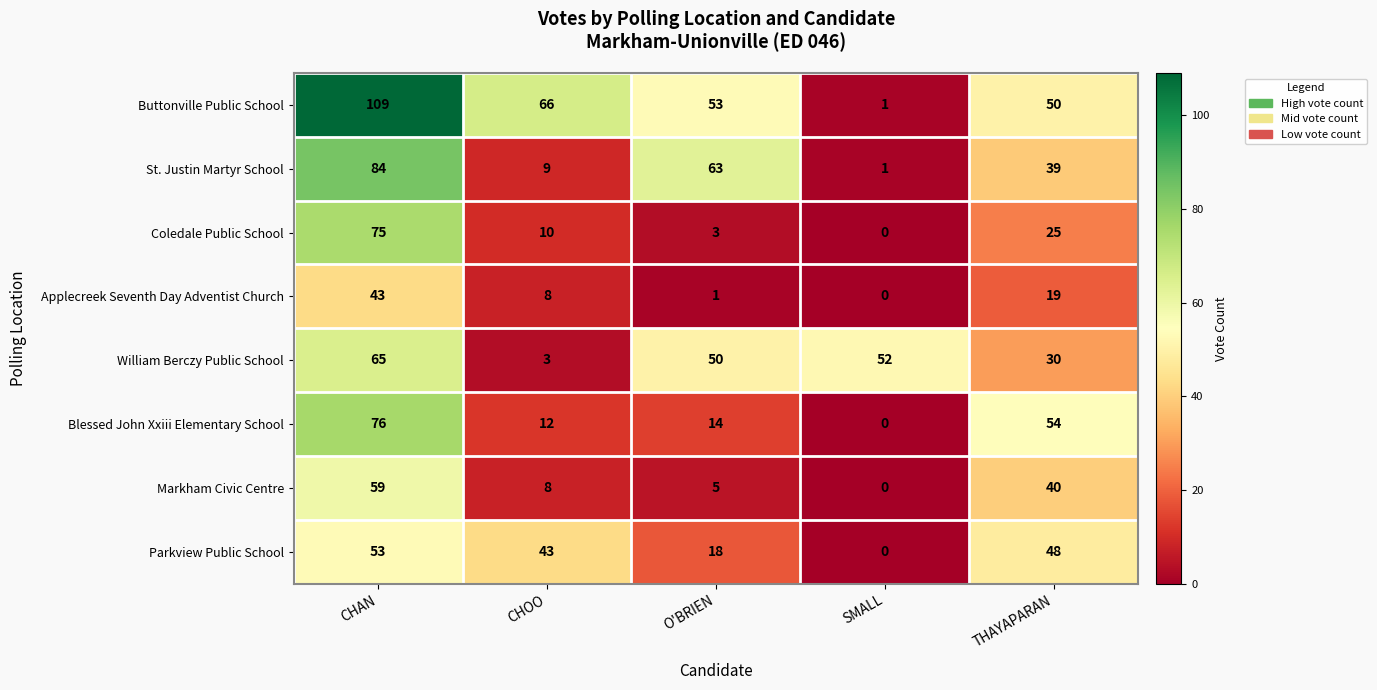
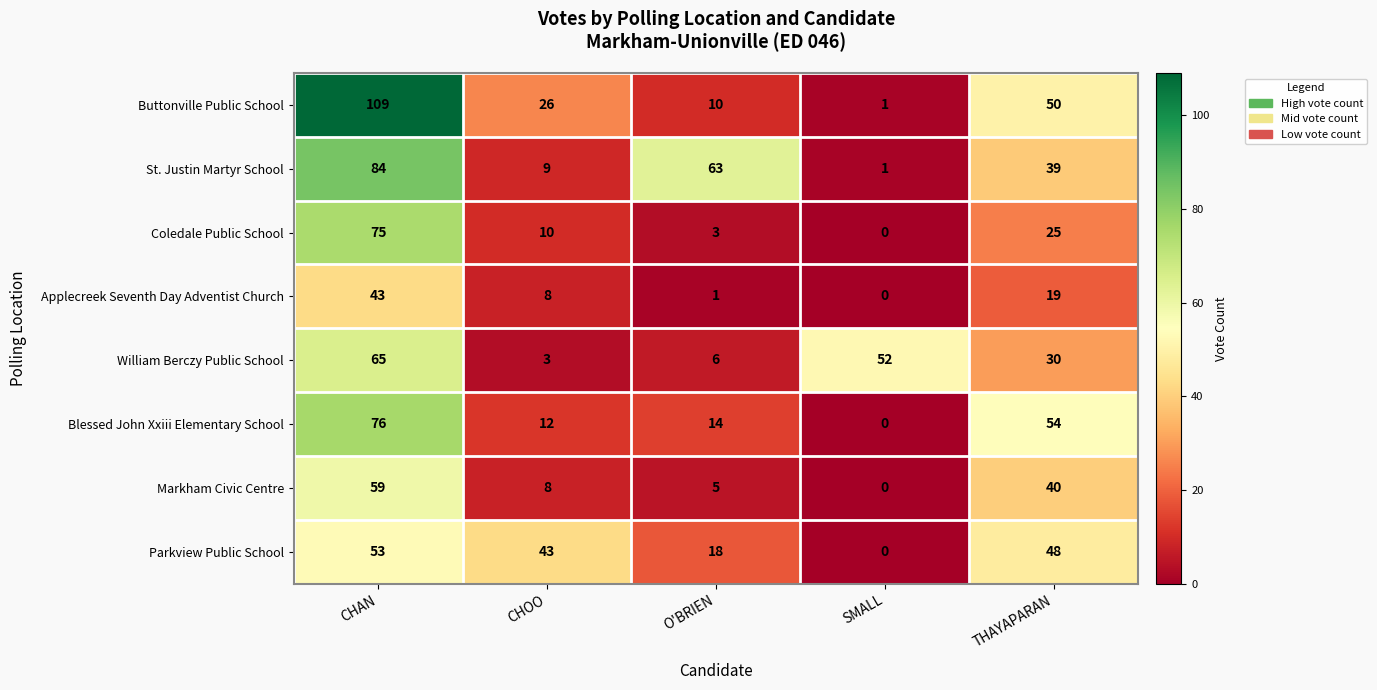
Buttonville Public School, CHOO: 66 -> 26
Buttonville Public School, O'BRIEN: 53 -> 10
William Berczy Public School, O'BRIEN: 50 -> 6
